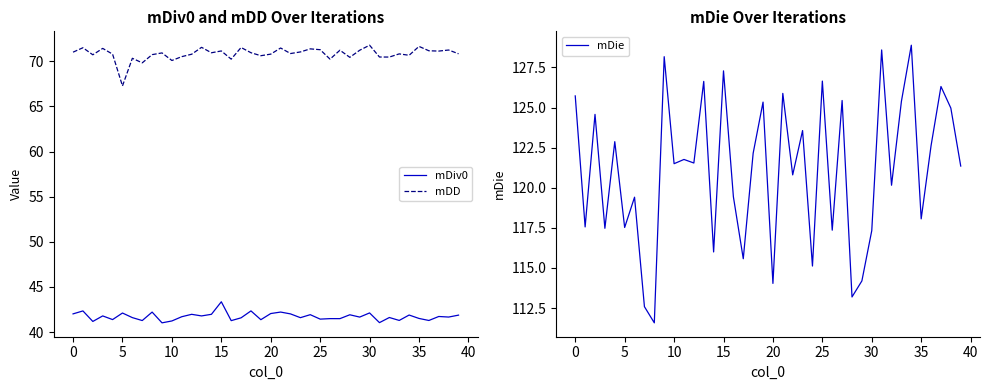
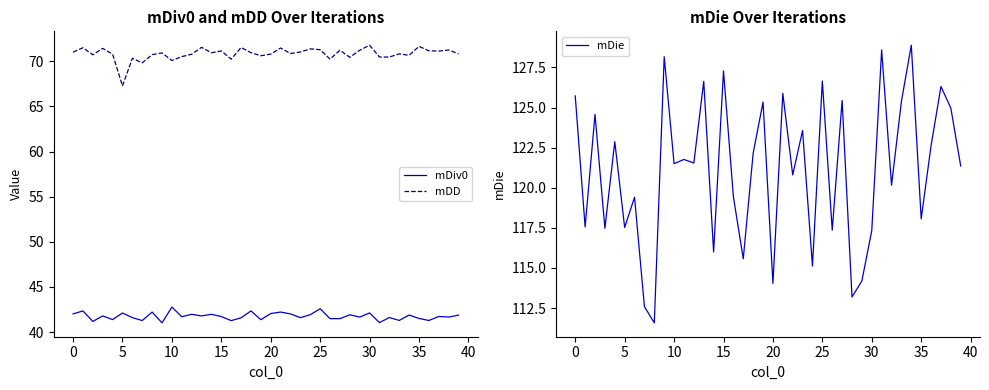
mDiv0 and mDD Over Iterations, mDiv0, 10: 41 -> 43
mDiv0 and mDD Over Iterations, mDiv0, 15: 43 -> 42
mDiv0 and mDD Over Iterations, mDiv0, 25: 41 -> 43
